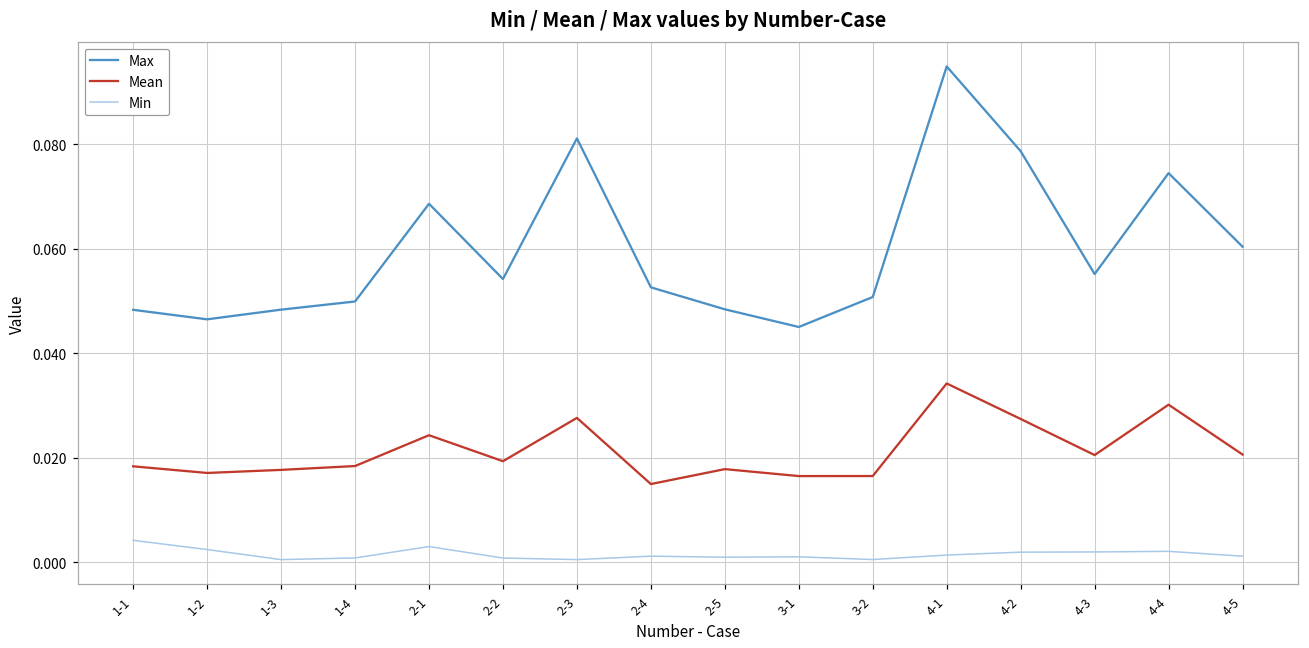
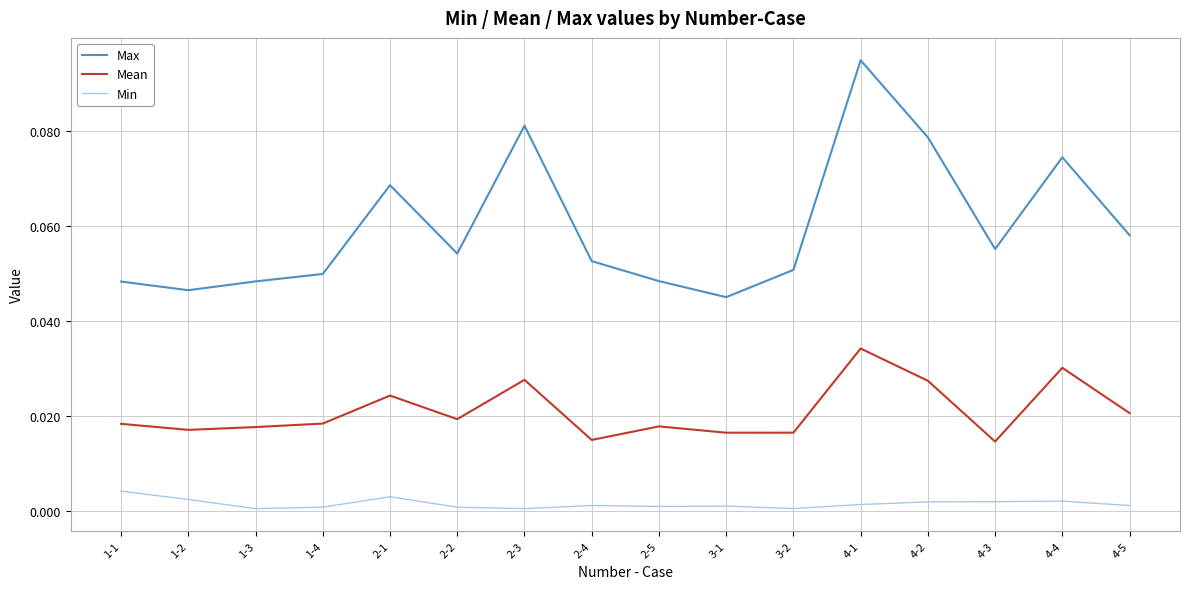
Mean, 4-3: 0.021 -> 0.015
Max, 4-5: 0.060 -> 0.058
